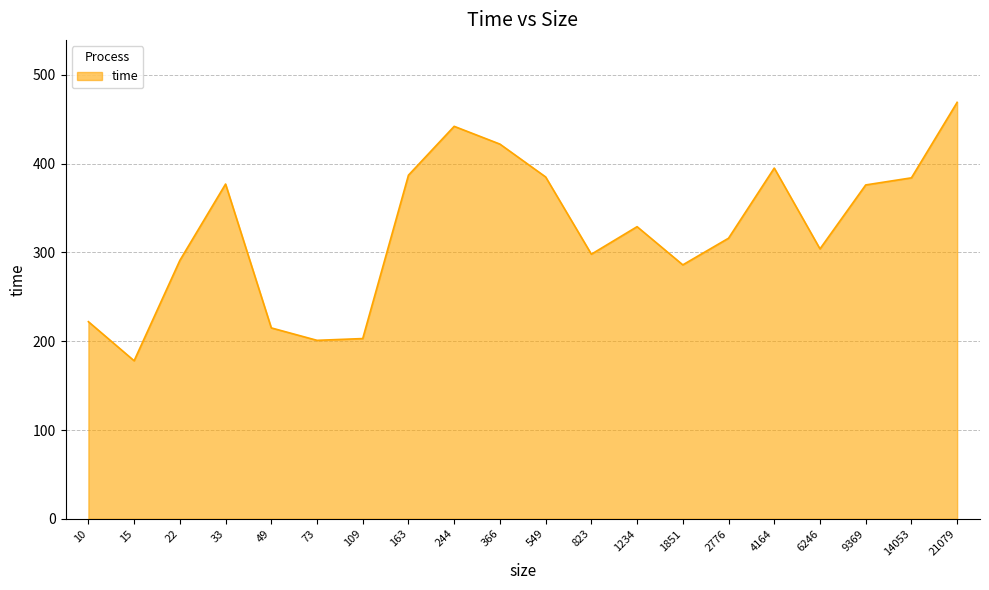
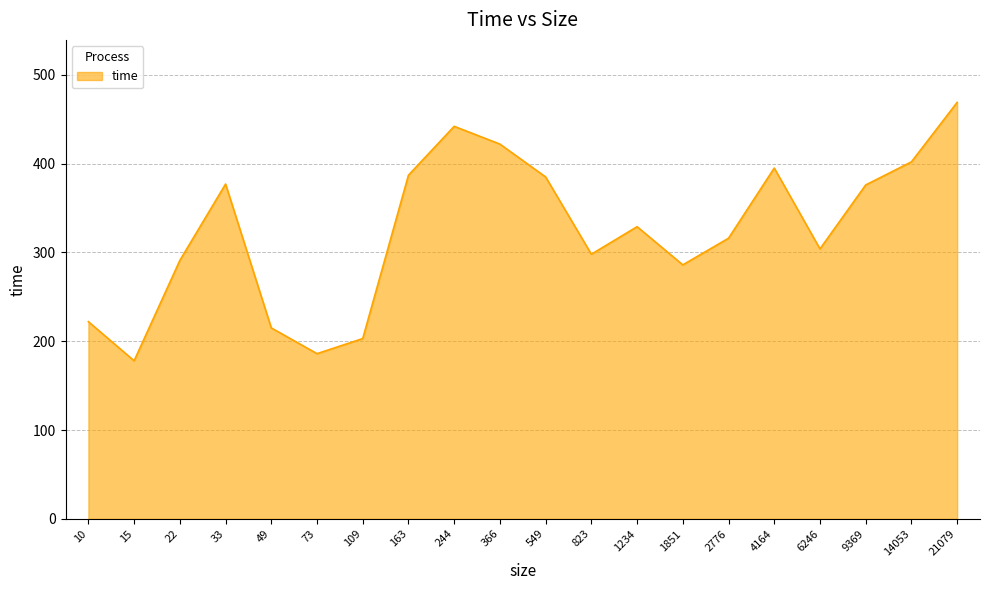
73: 200 -> 190
14053: 380 -> 400
